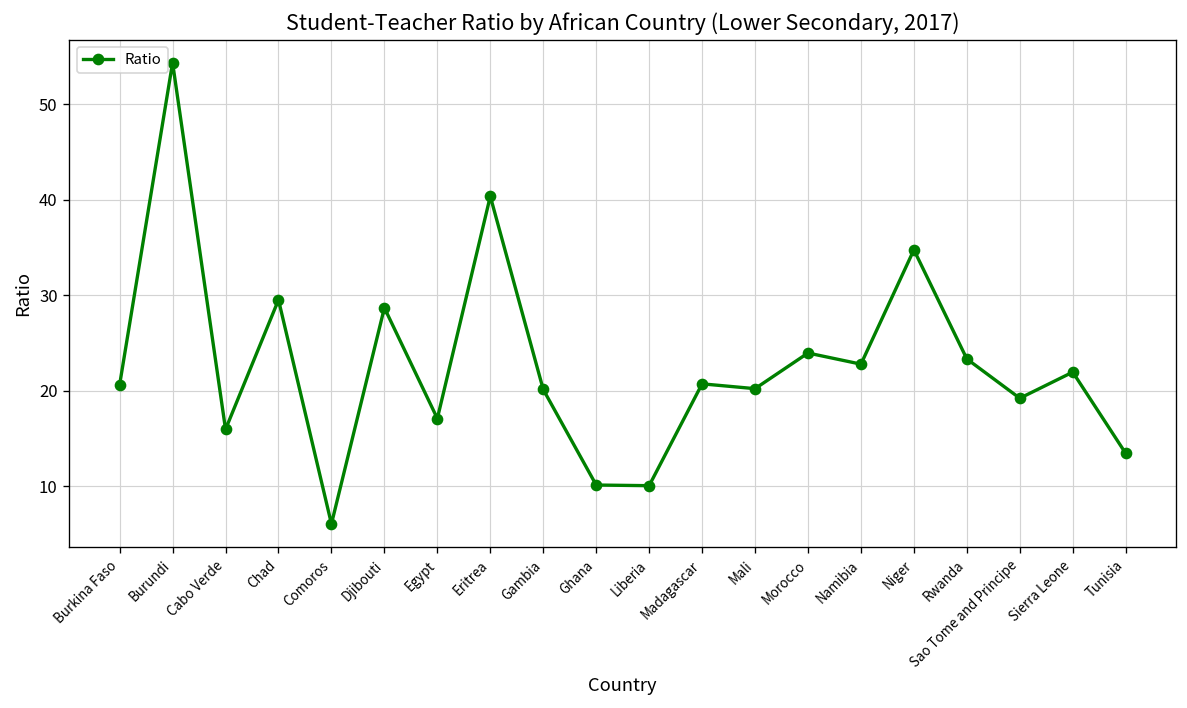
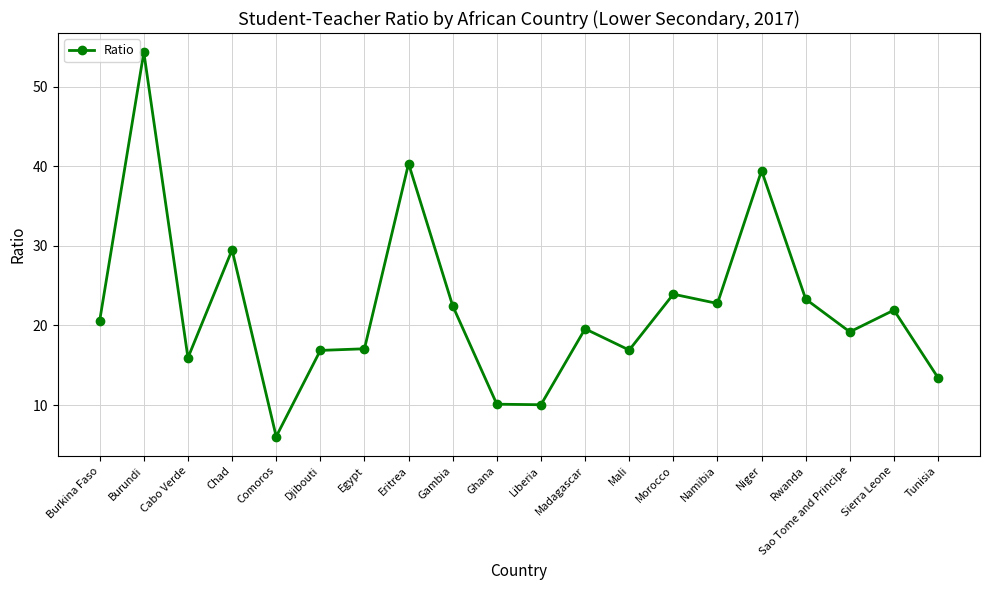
Djibouti: 29 -> 17
Gambia: 20 -> 22
Madagascar: 21 -> 20
Mali: 20 -> 17
Niger: 35 -> 39
